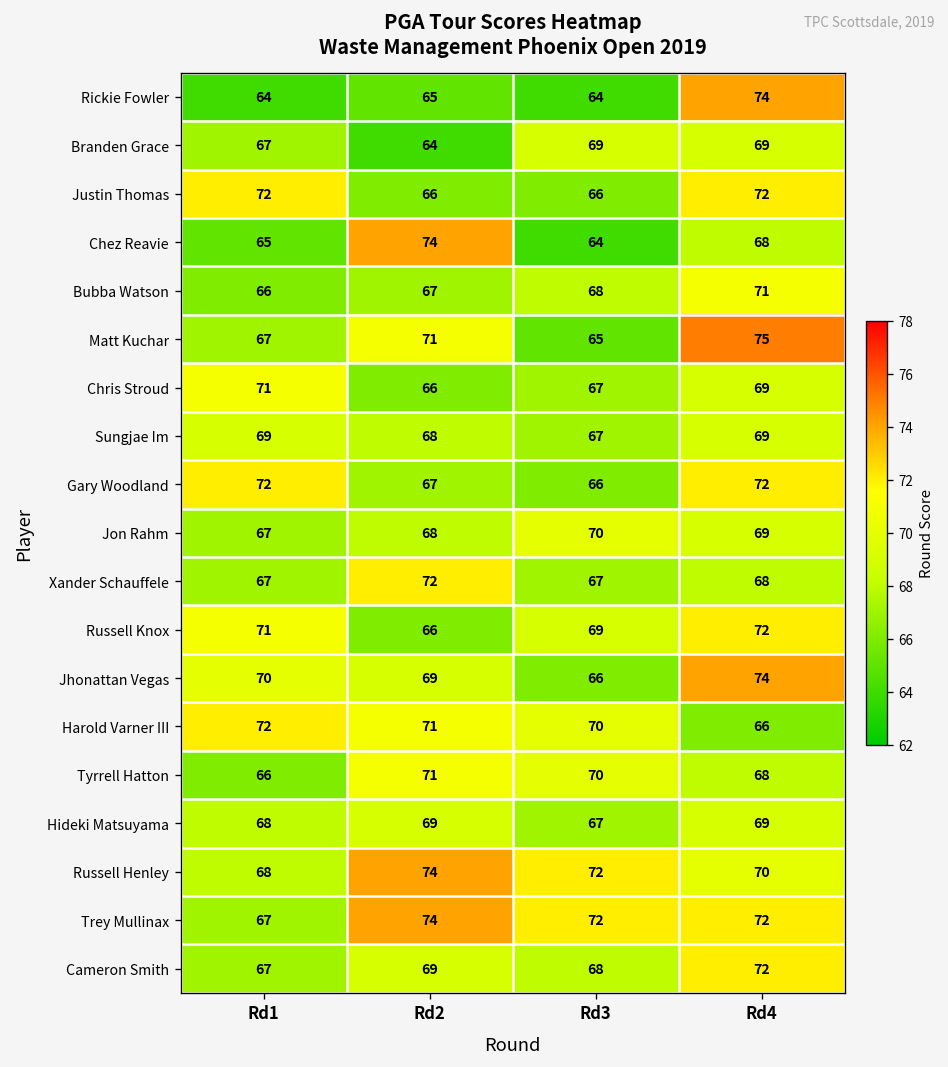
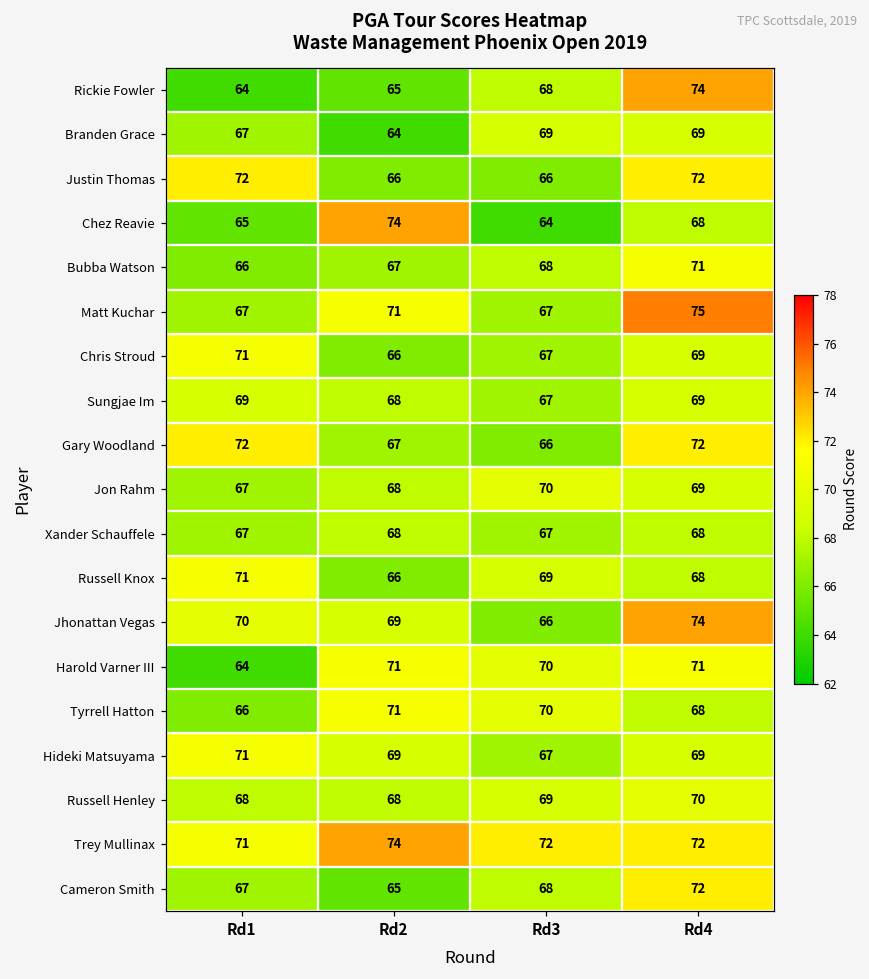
Rickie Fowler, Rd3: 64 -> 68
Matt Kuchar, Rd3: 65 -> 67
Xander Schauffele, Rd2: 72 -> 68
Russell Knox, Rd4: 72 -> 68
Harold Varner III, Rd1: 72 -> 64
Harold Varner III, Rd4: 66 -> 71
Hideki Matsuyama, Rd1: 68 -> 71
Russell Henley, Rd2: 74 -> 68
Russell Henley, Rd3: 72 -> 69
Trey Mullinax, Rd1: 67 -> 71
Cameron Smith, Rd2: 69 -> 65
